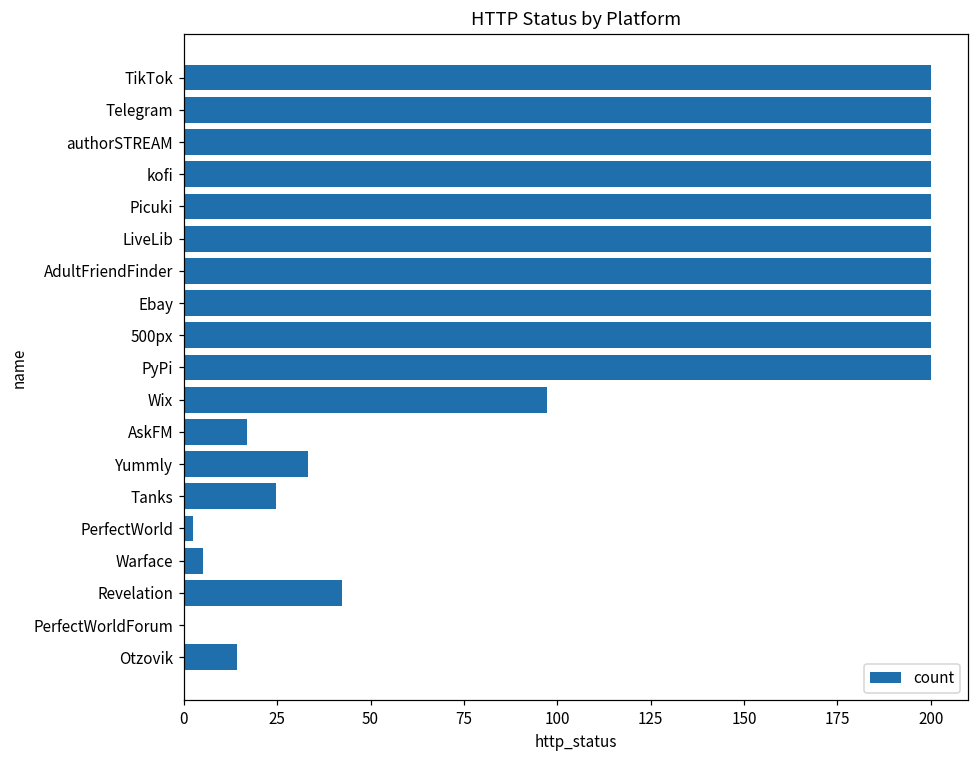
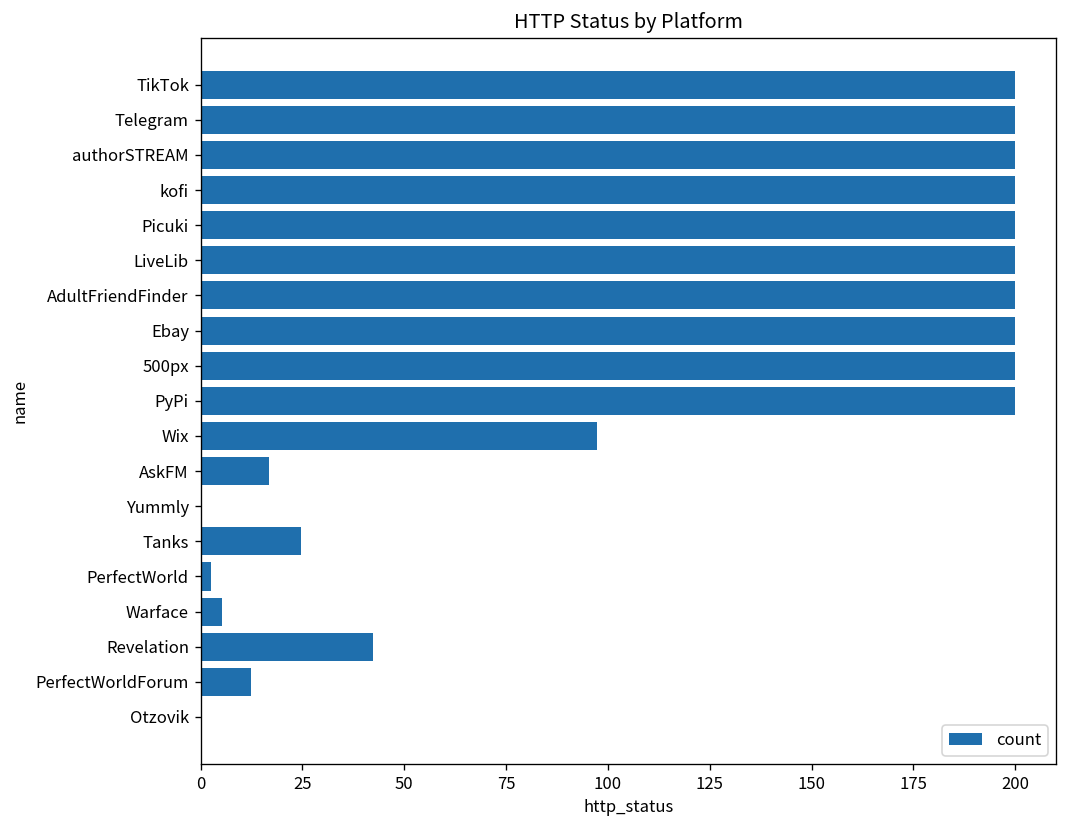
Yummly: 33 -> 0
PerfectWorldForum: 0 -> 12
Otzovik: 14 -> 0
